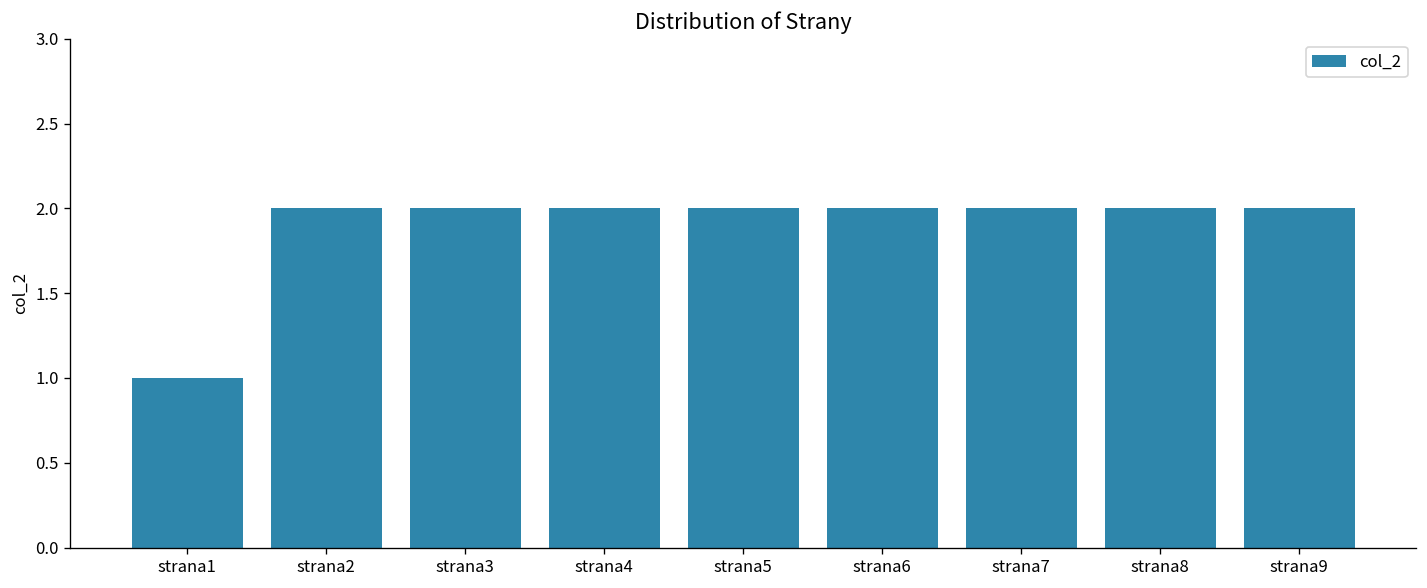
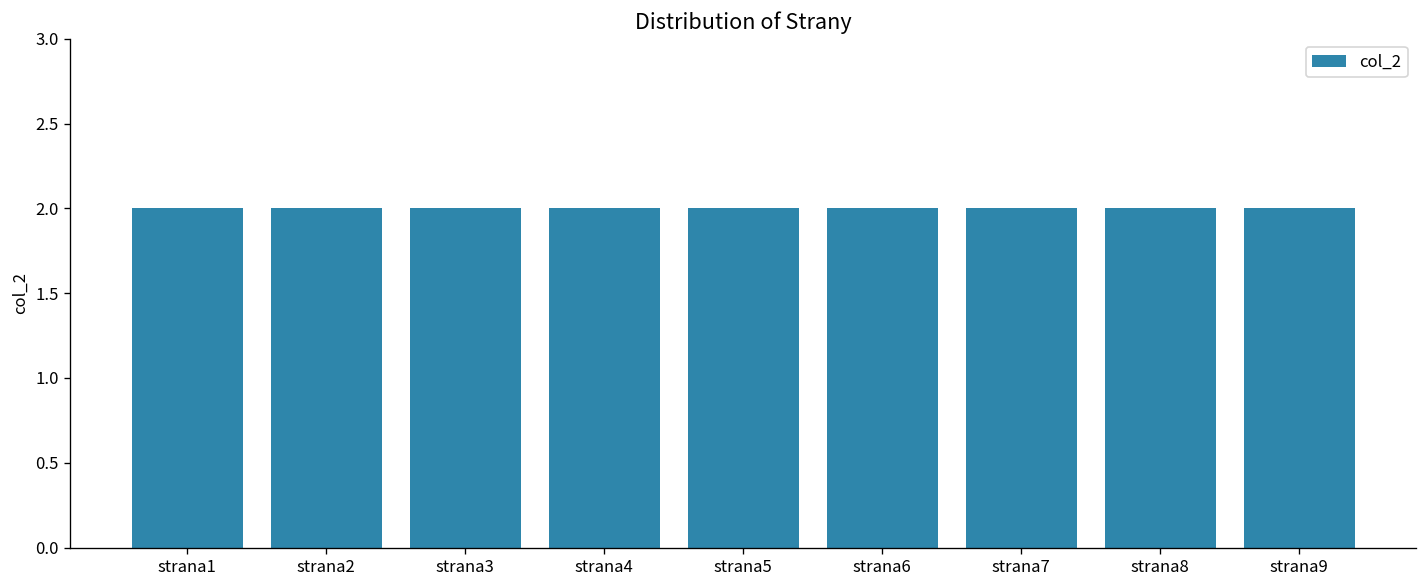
strana1: 1 -> 2
